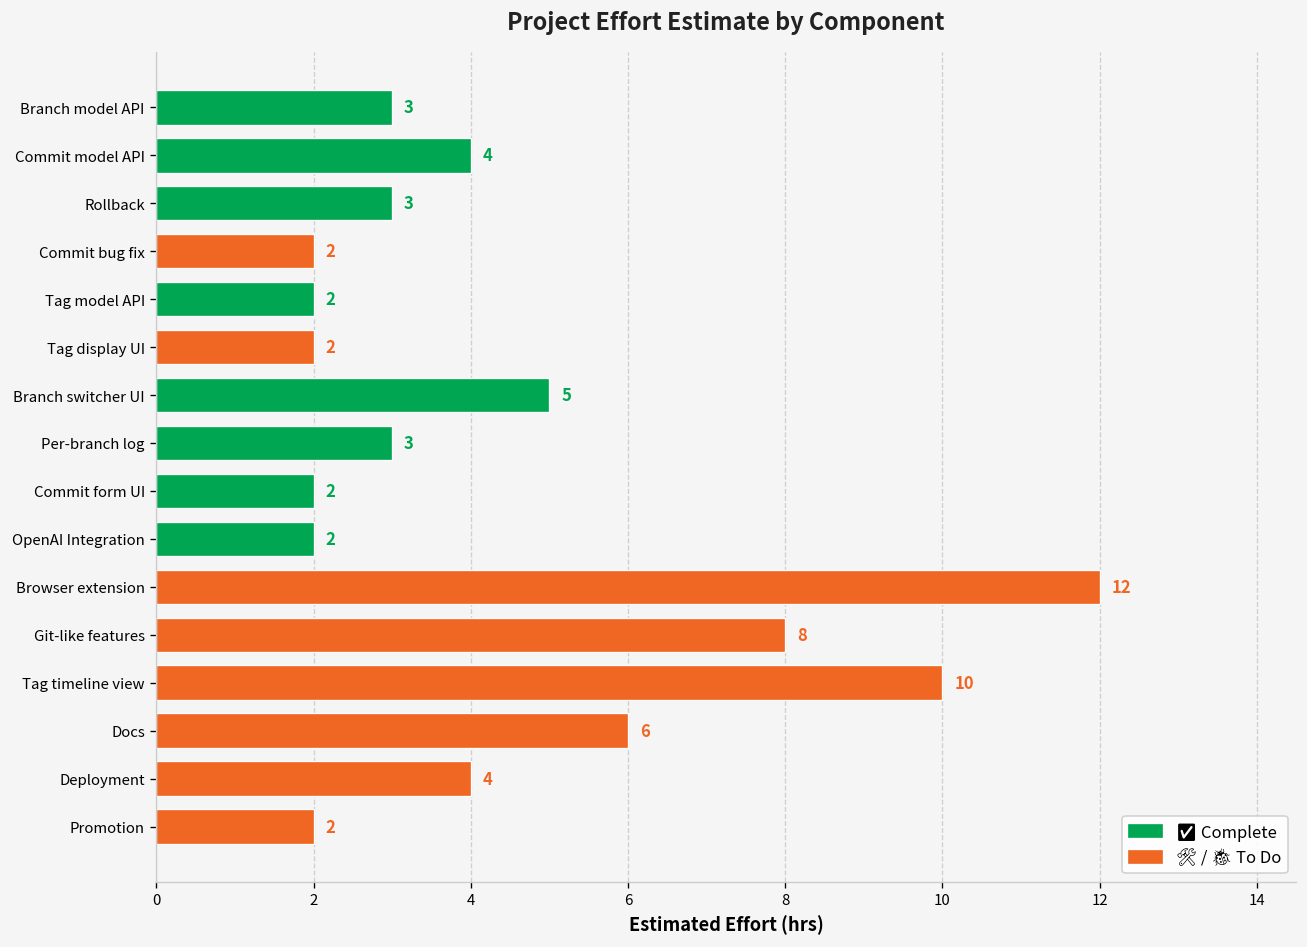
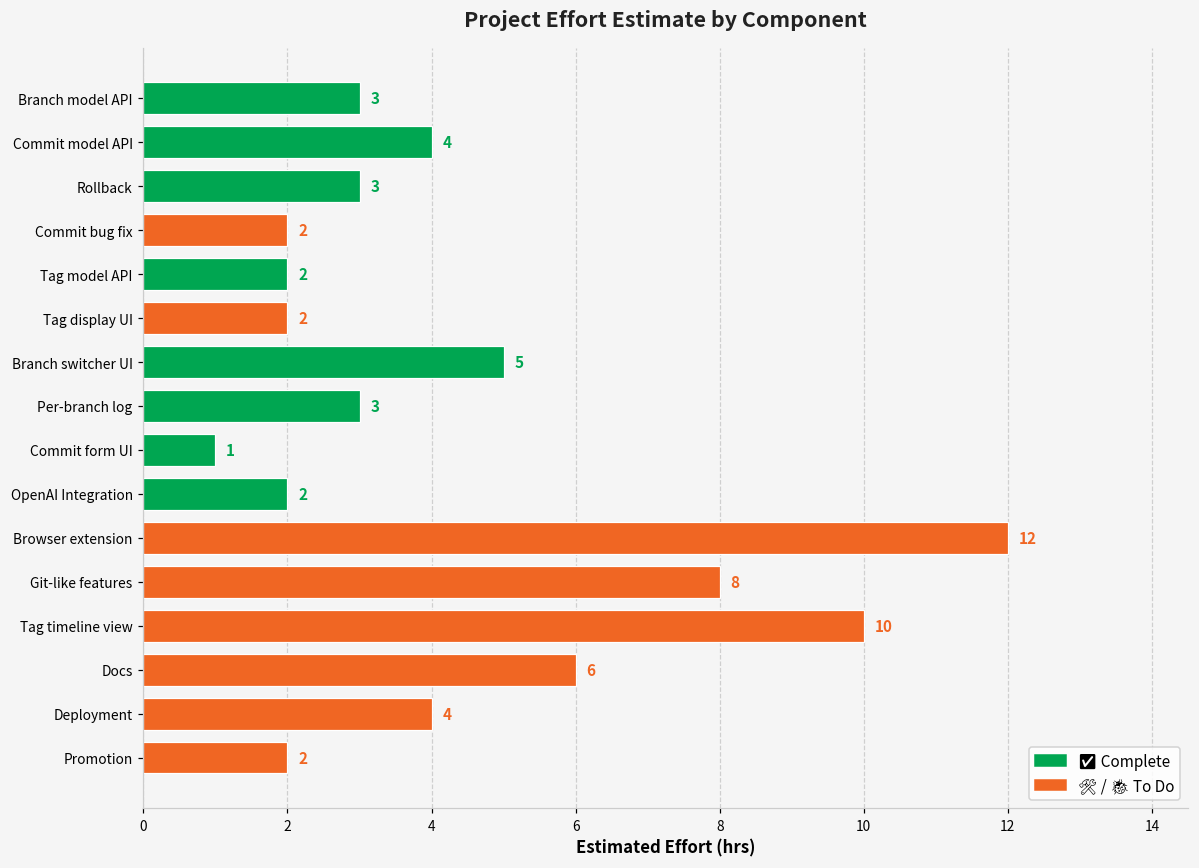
Commit form UI: 2 -> 1
